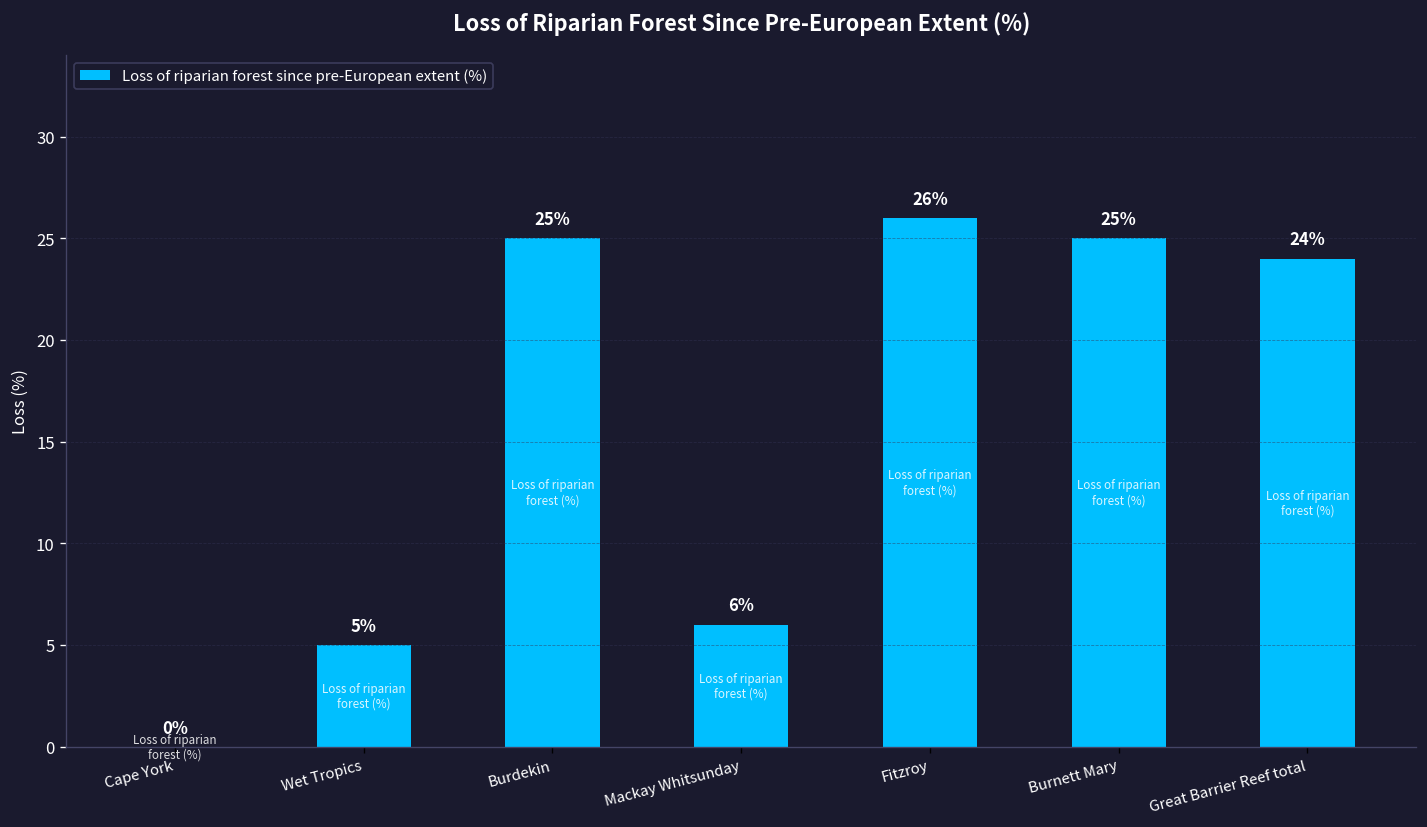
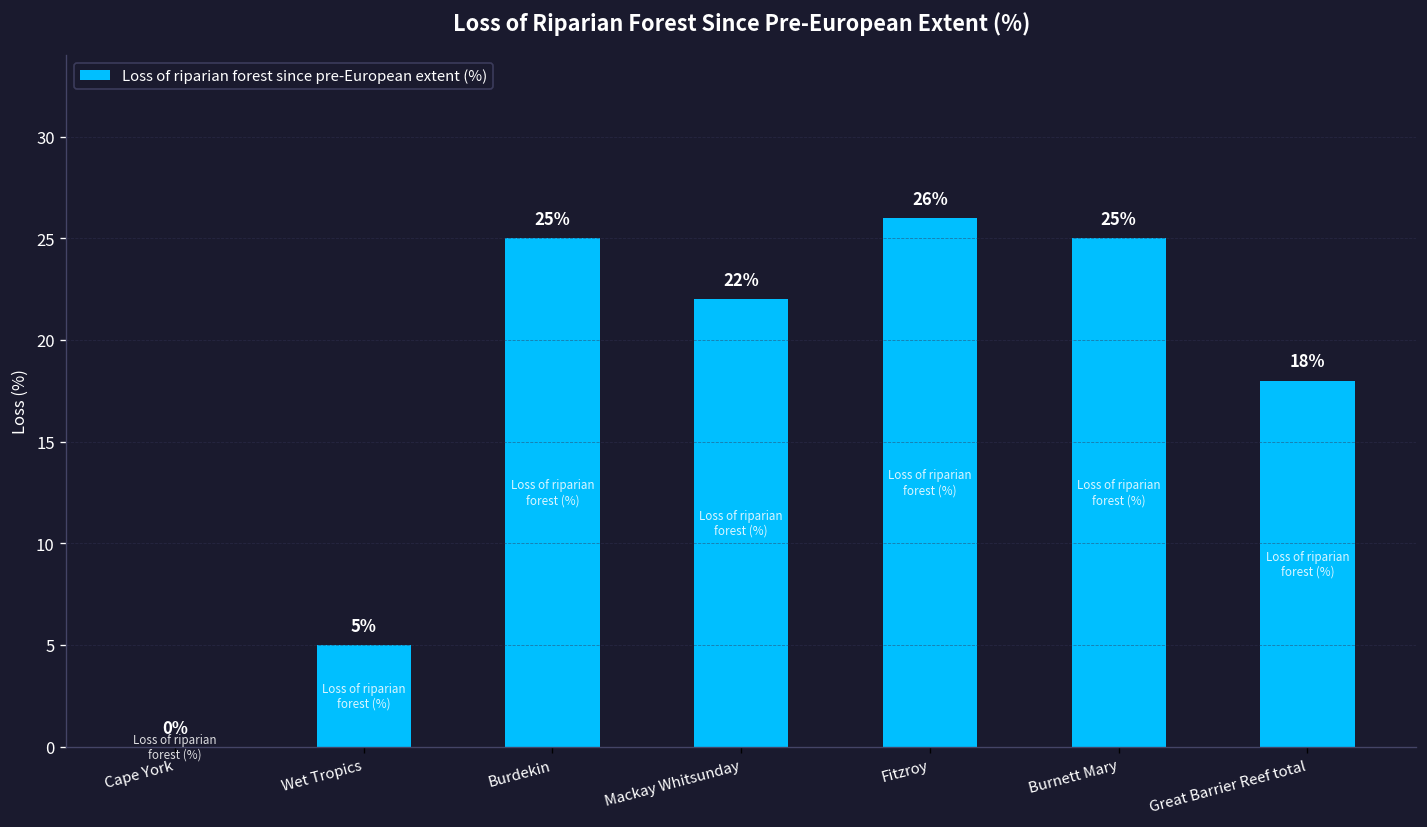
Mackay Whitsunday: 6% -> 22%
Great Barrier Reef total: 24% -> 18%
